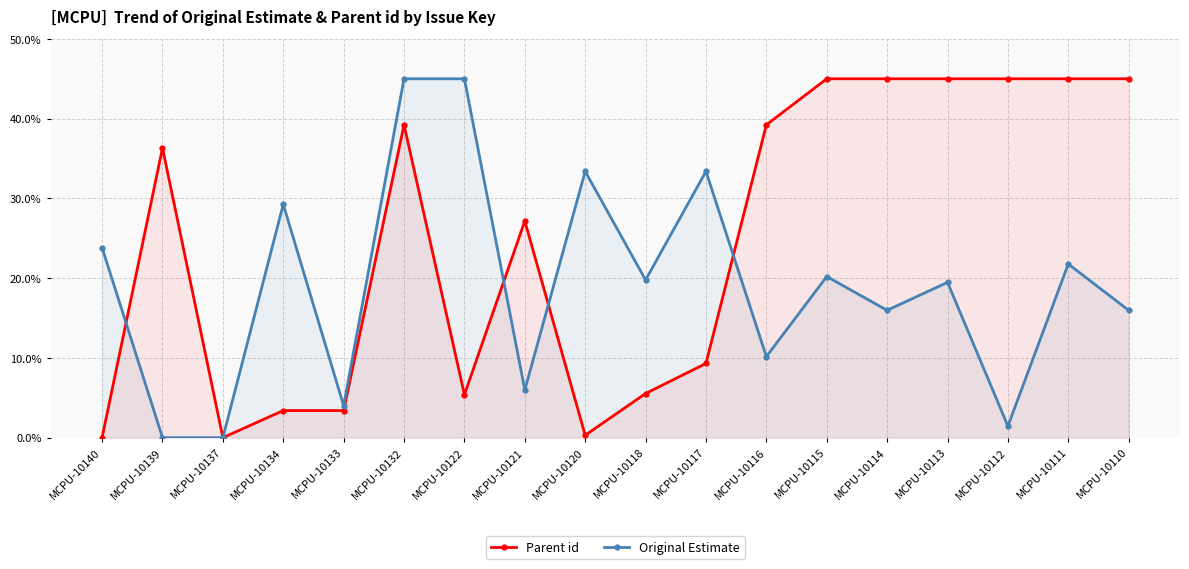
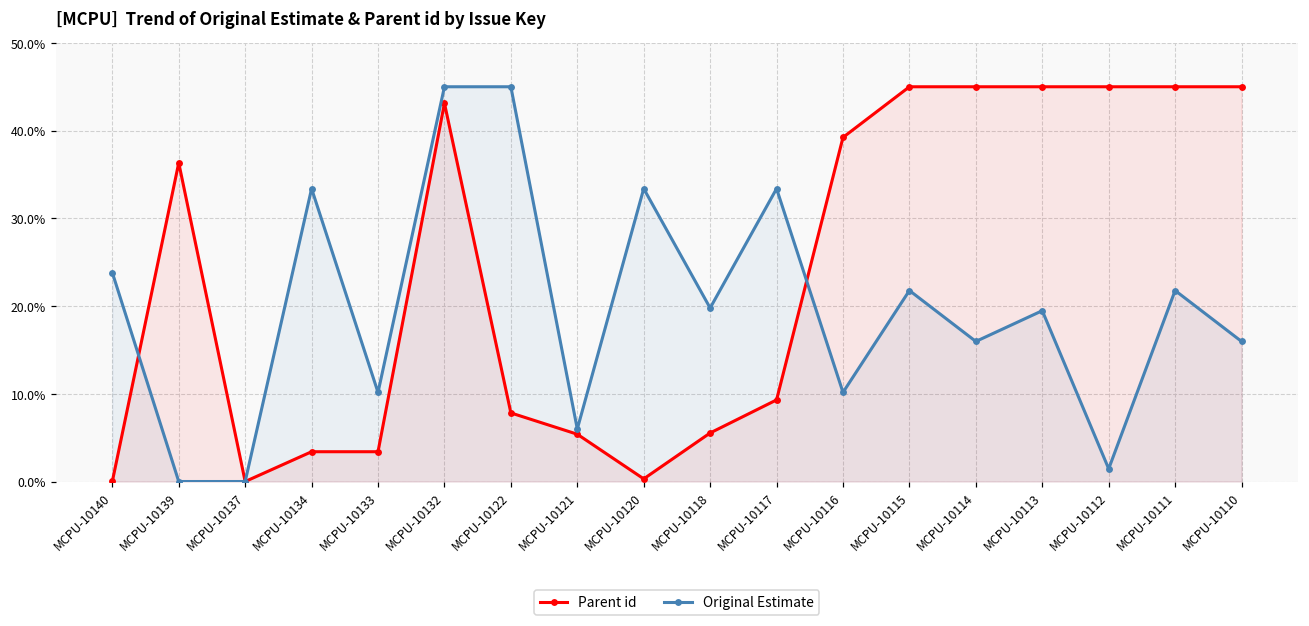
Original Estimate, MCPU-10134: 29% -> 33%
Original Estimate, MCPU-10133: 4% -> 10%
Parent id, MCPU-10132: 39% -> 43%
Parent id, MCPU-10122: 5% -> 8%
Parent id, MCPU-10121: 27% -> 5%
Original Estimate, MCPU-10115: 20% -> 22%
